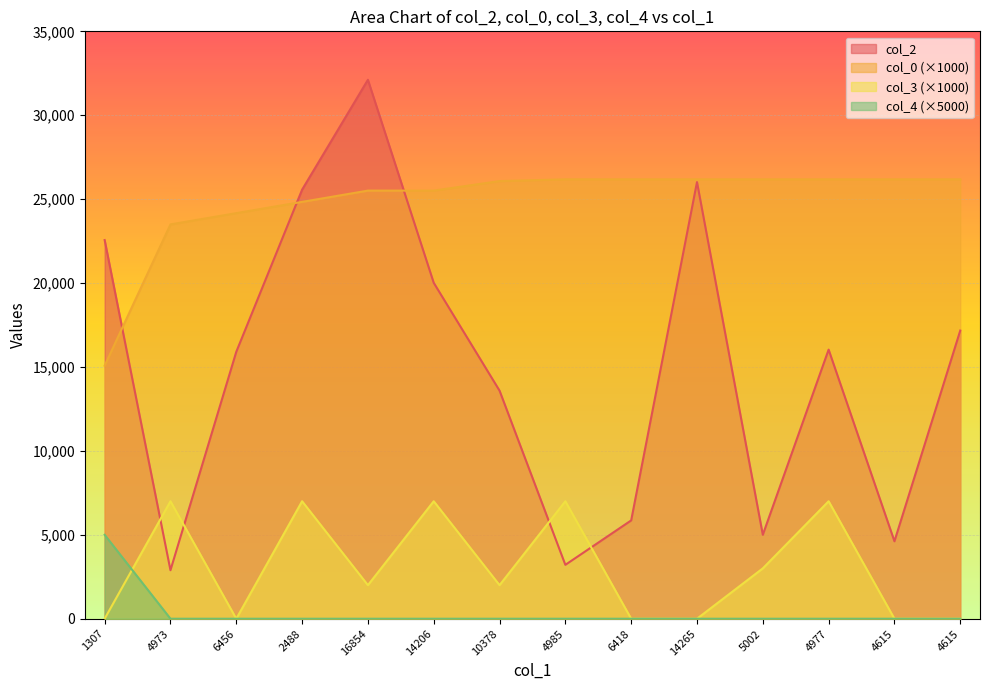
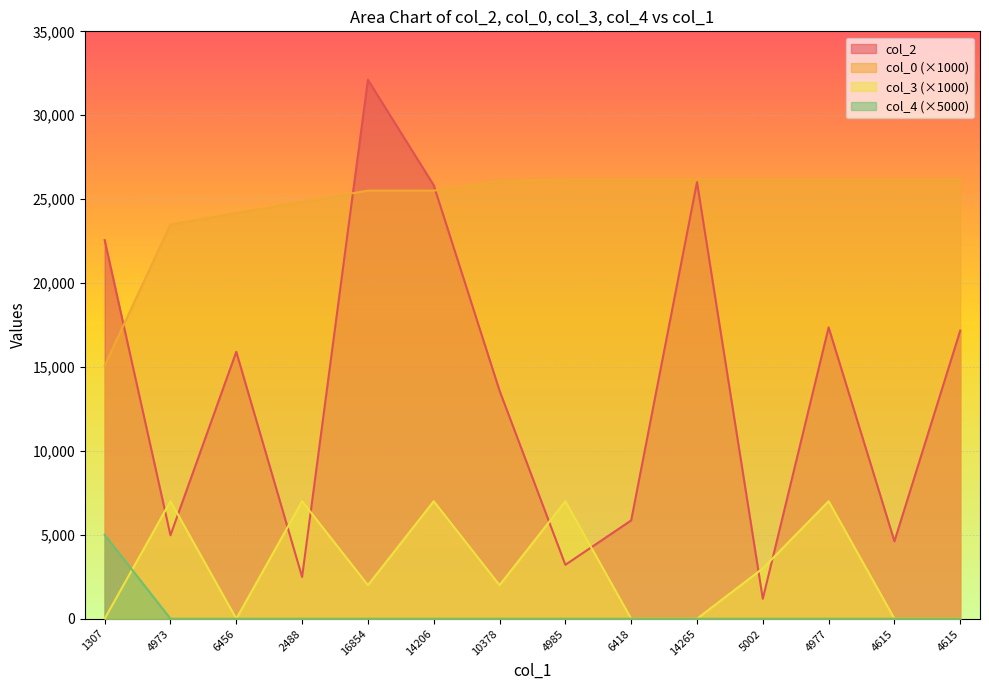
col_2, 4973: 2,900 -> 5,000
col_2, 2488: 25,600 -> 2,500
col_2, 14206: 20,000 -> 25,800
col_2, 5002: 5,000 -> 1,200
col_2, 4977: 16,000 -> 17,400
